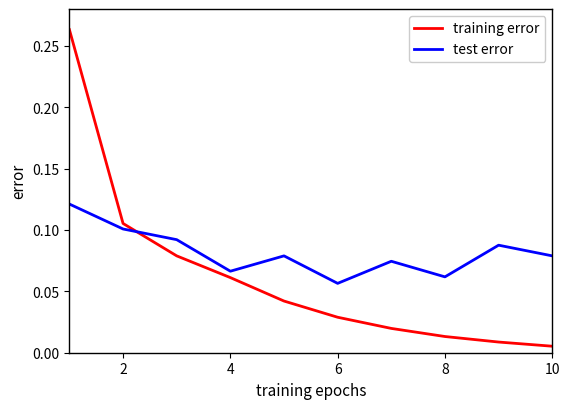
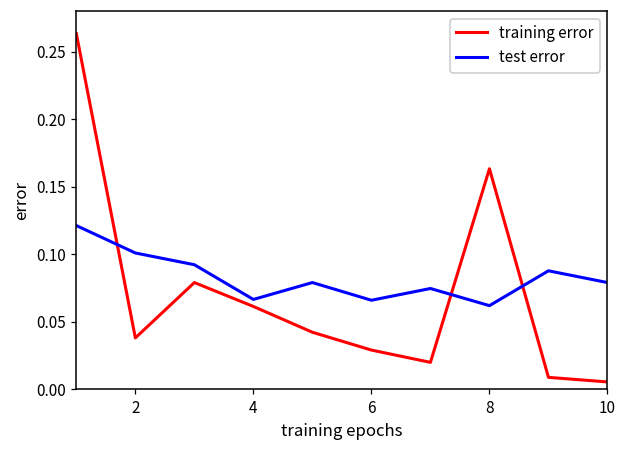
training error, 2: 0.105 -> 0.038
test error, 6: 0.057 -> 0.066
training error, 8: 0.013 -> 0.163
